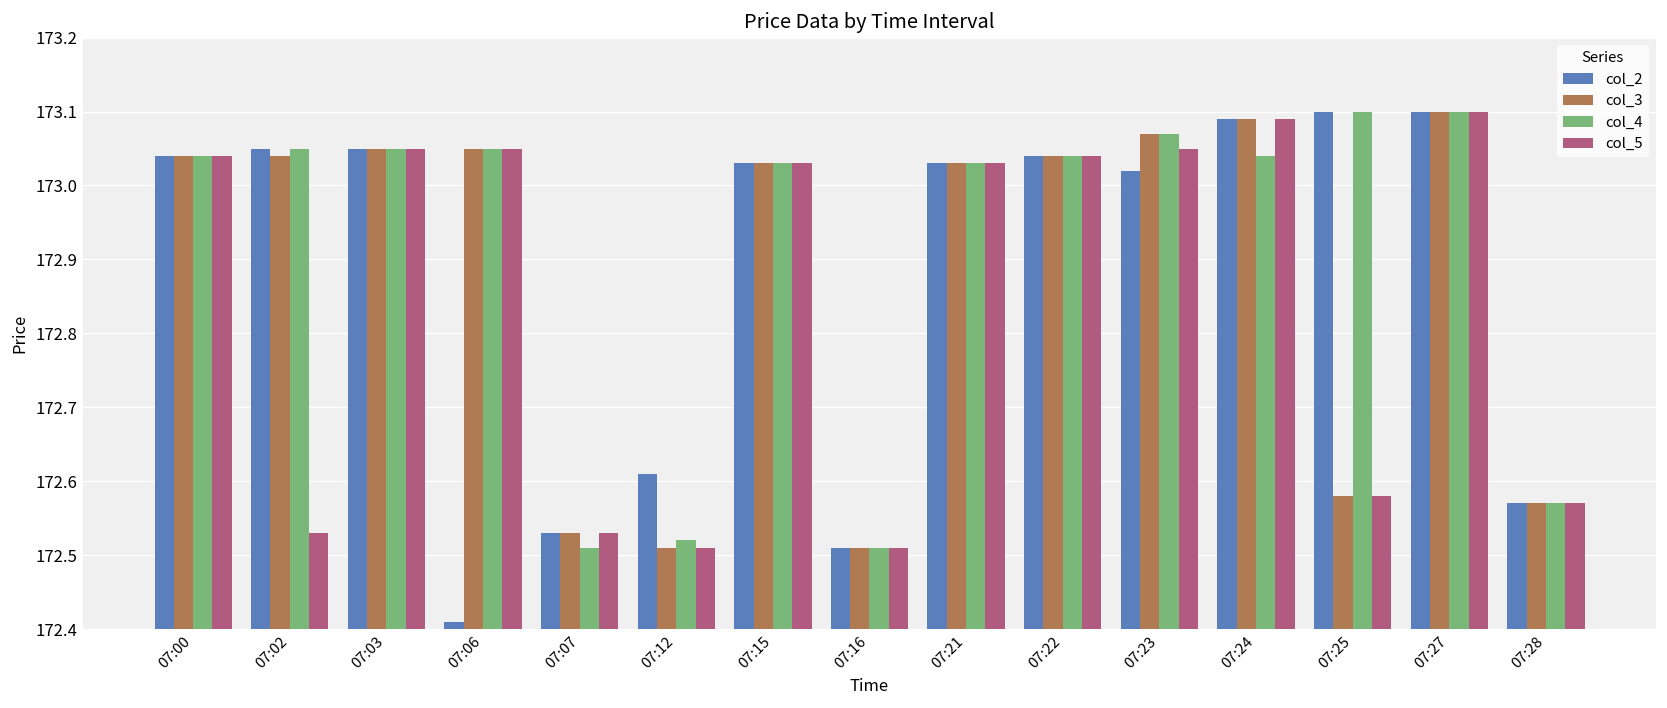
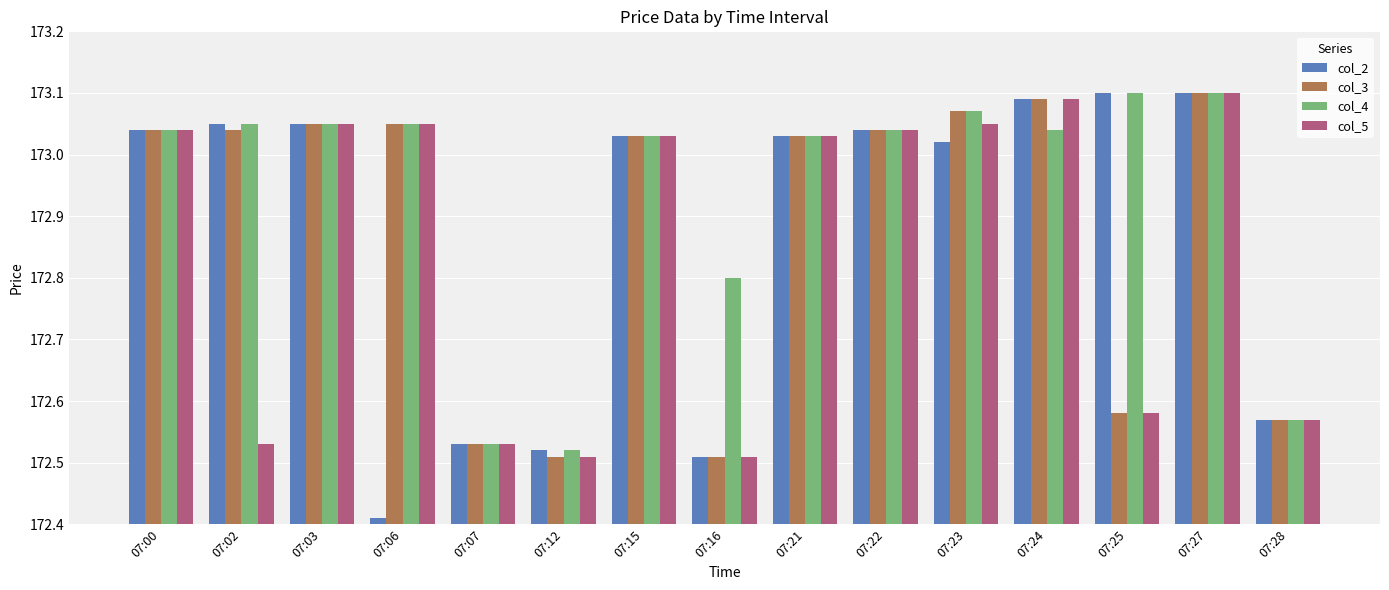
col_4, 07:07: 172.51 -> 172.53
col_2, 07:12: 172.61 -> 172.52
col_4, 07:16: 172.51 -> 172.80
